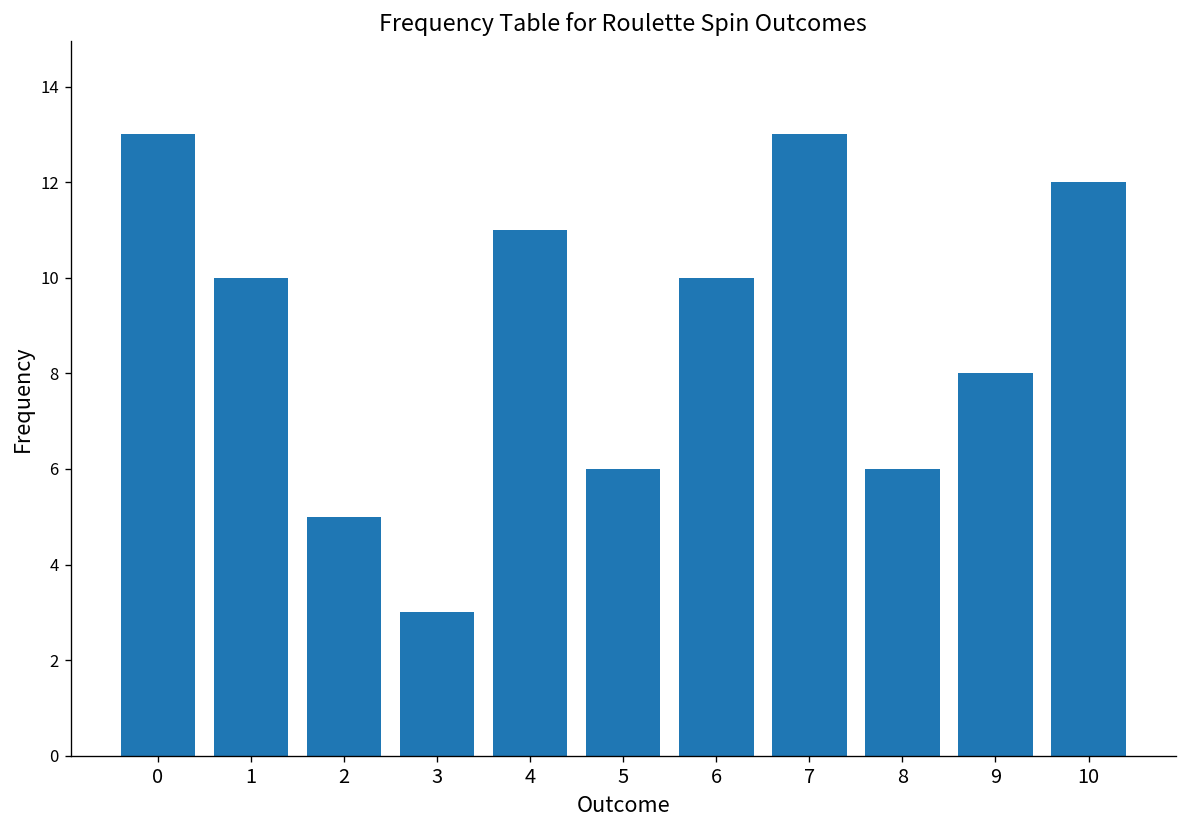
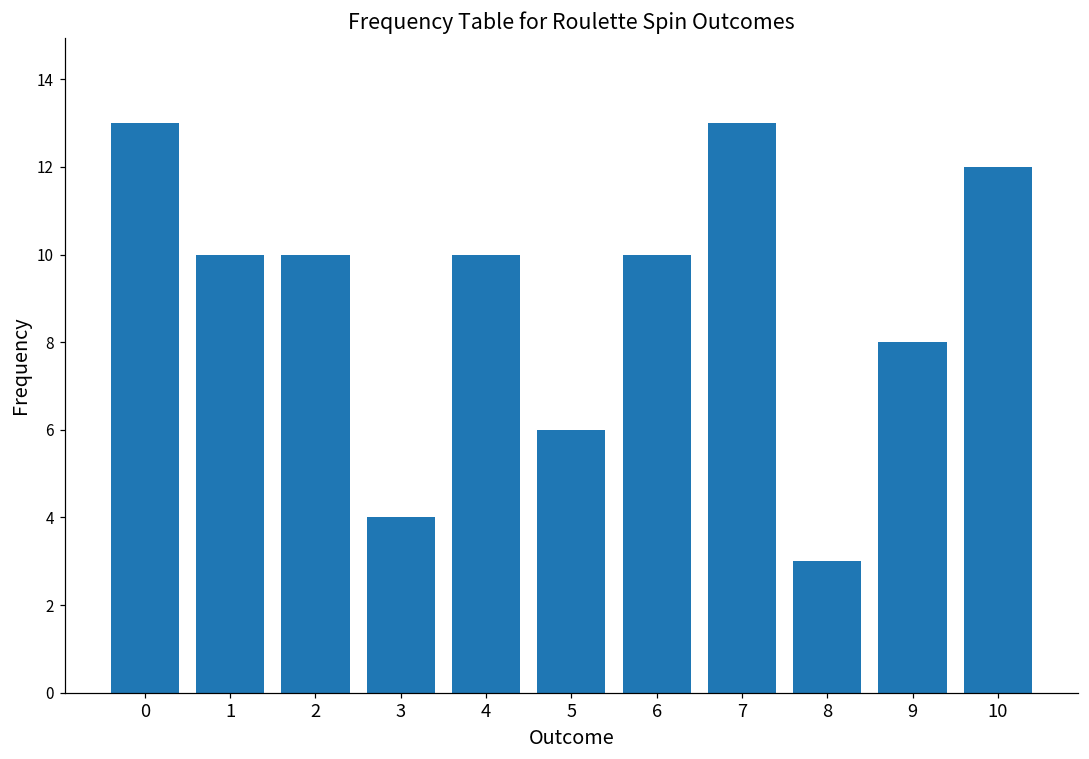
2: 5 -> 10
3: 3 -> 4
4: 11 -> 10
8: 6 -> 3
